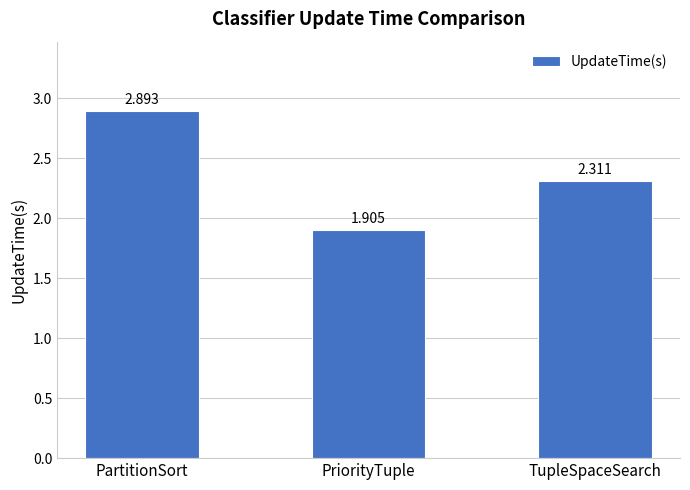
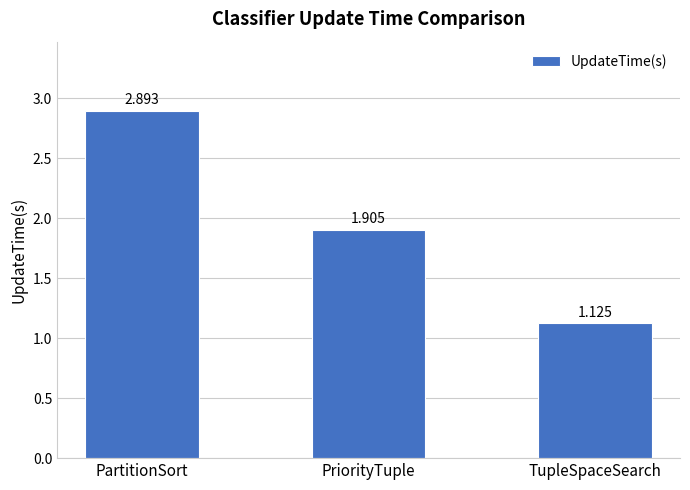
TupleSpaceSearch: 2.311 -> 1.125
